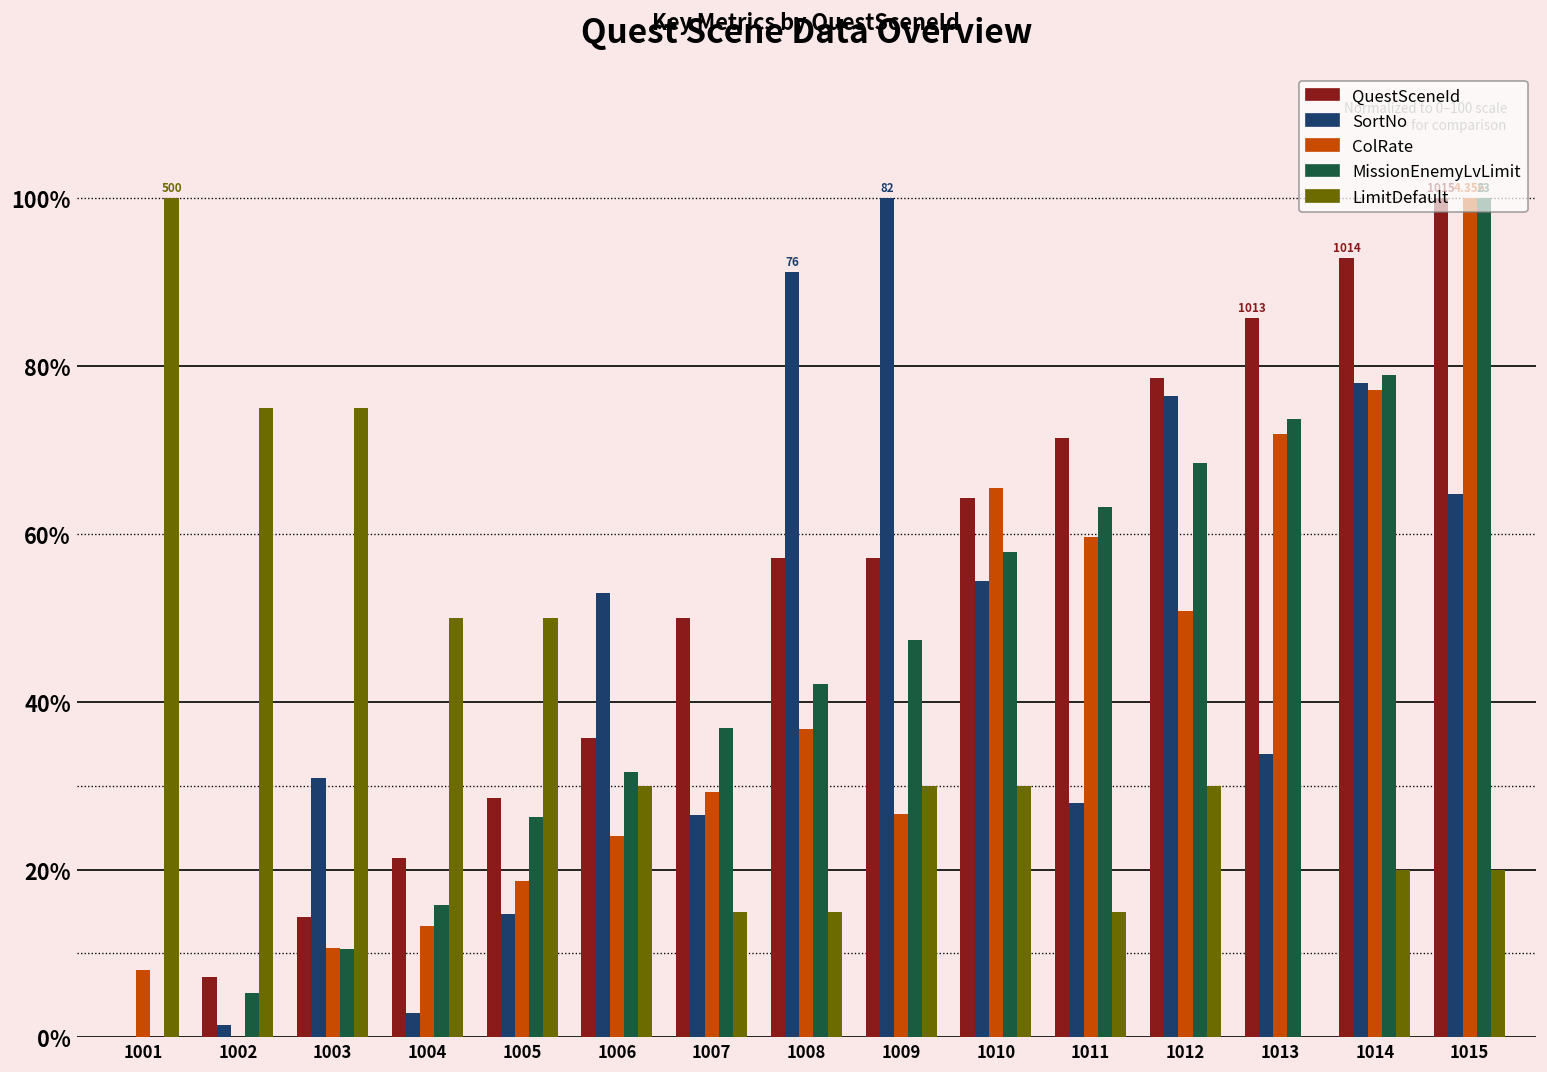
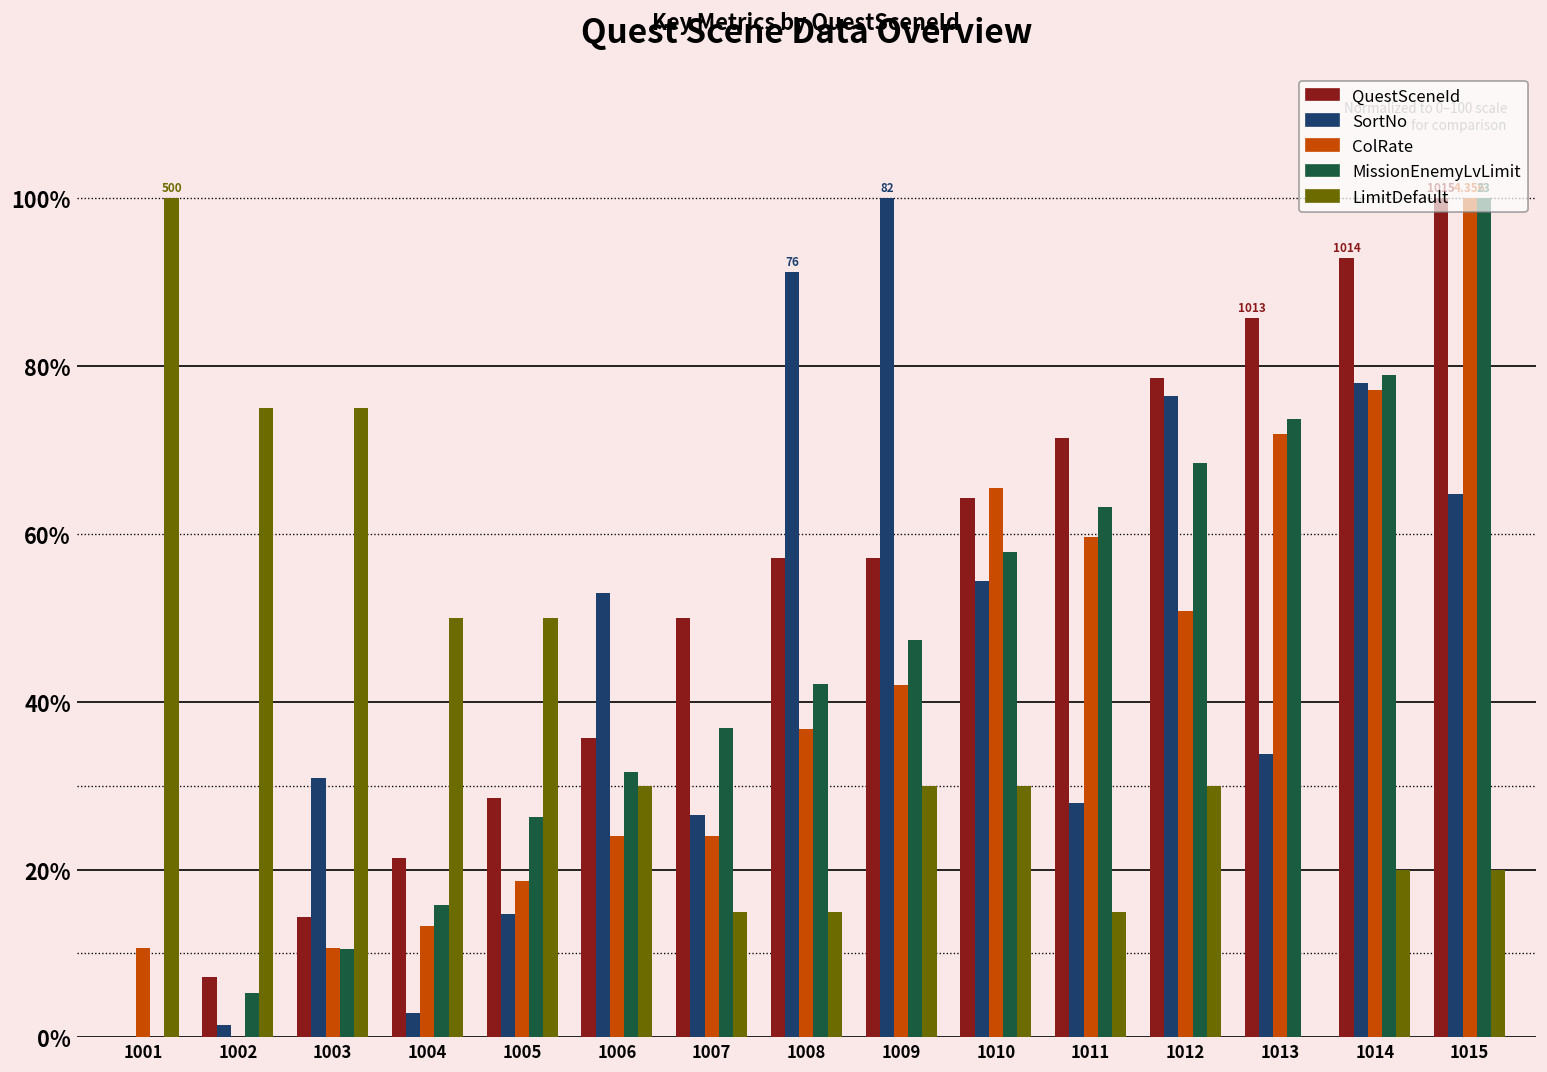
ColRate, 1001: 8% -> 11%
ColRate, 1007: 29% -> 24%
ColRate, 1009: 27% -> 42%
